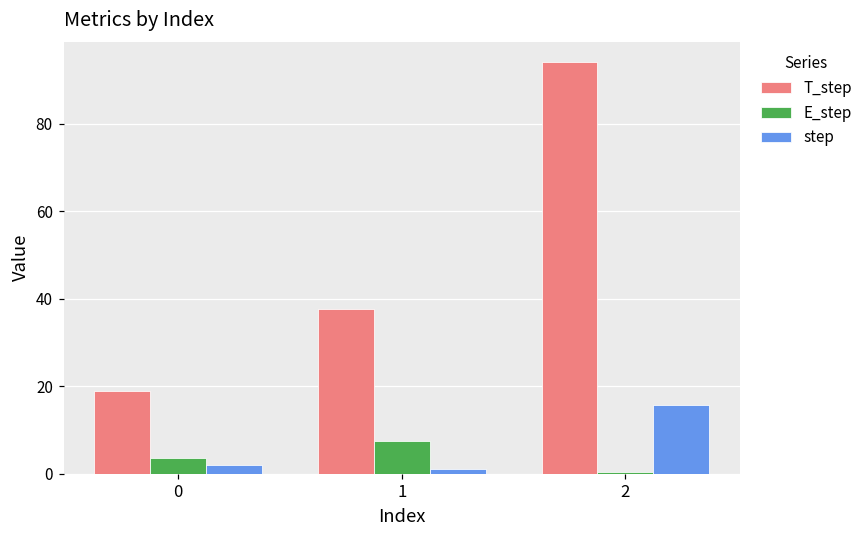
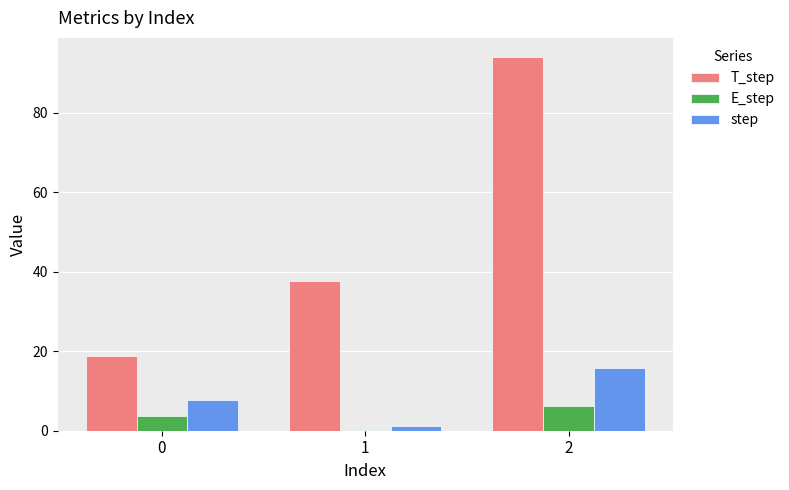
step, 0: 2 -> 8
E_step, 1: 8 -> 0
E_step, 2: 0 -> 6
